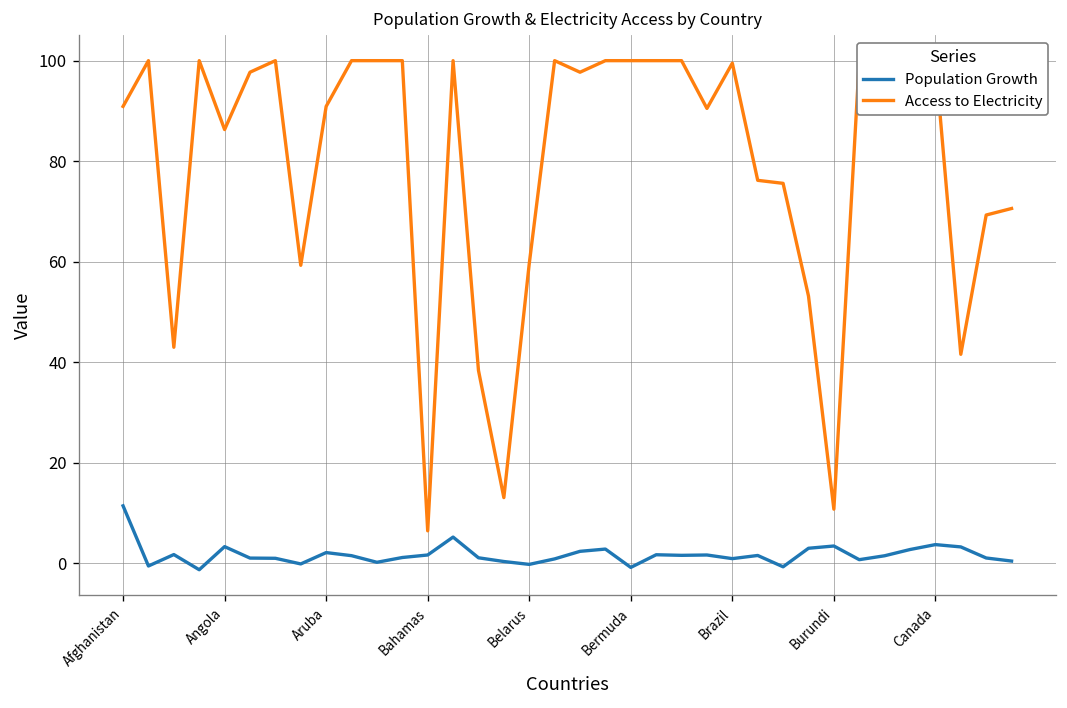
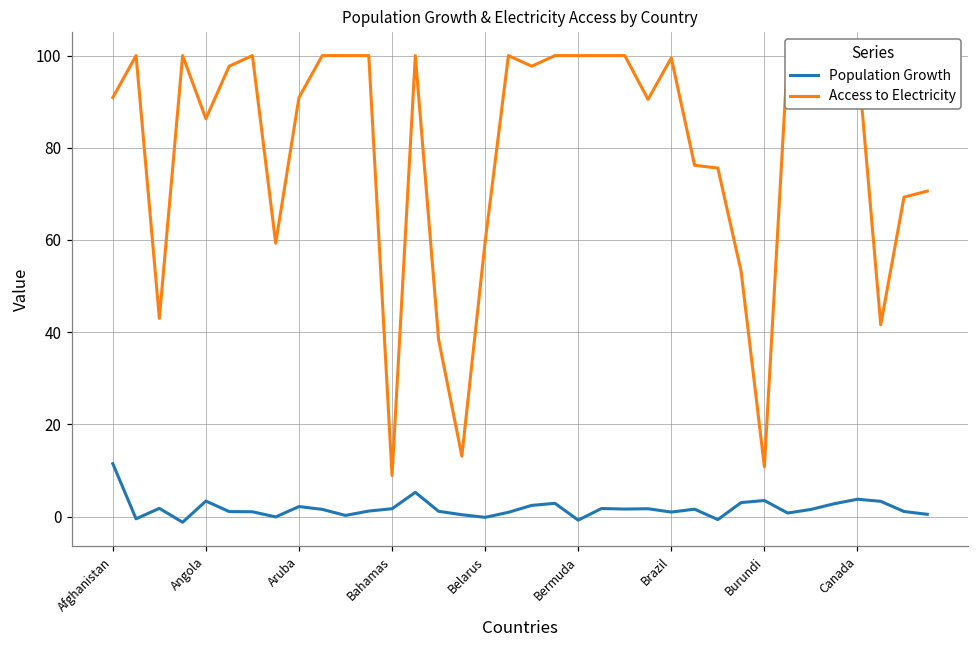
Access to Electricity, Bahamas: 7 -> 9
